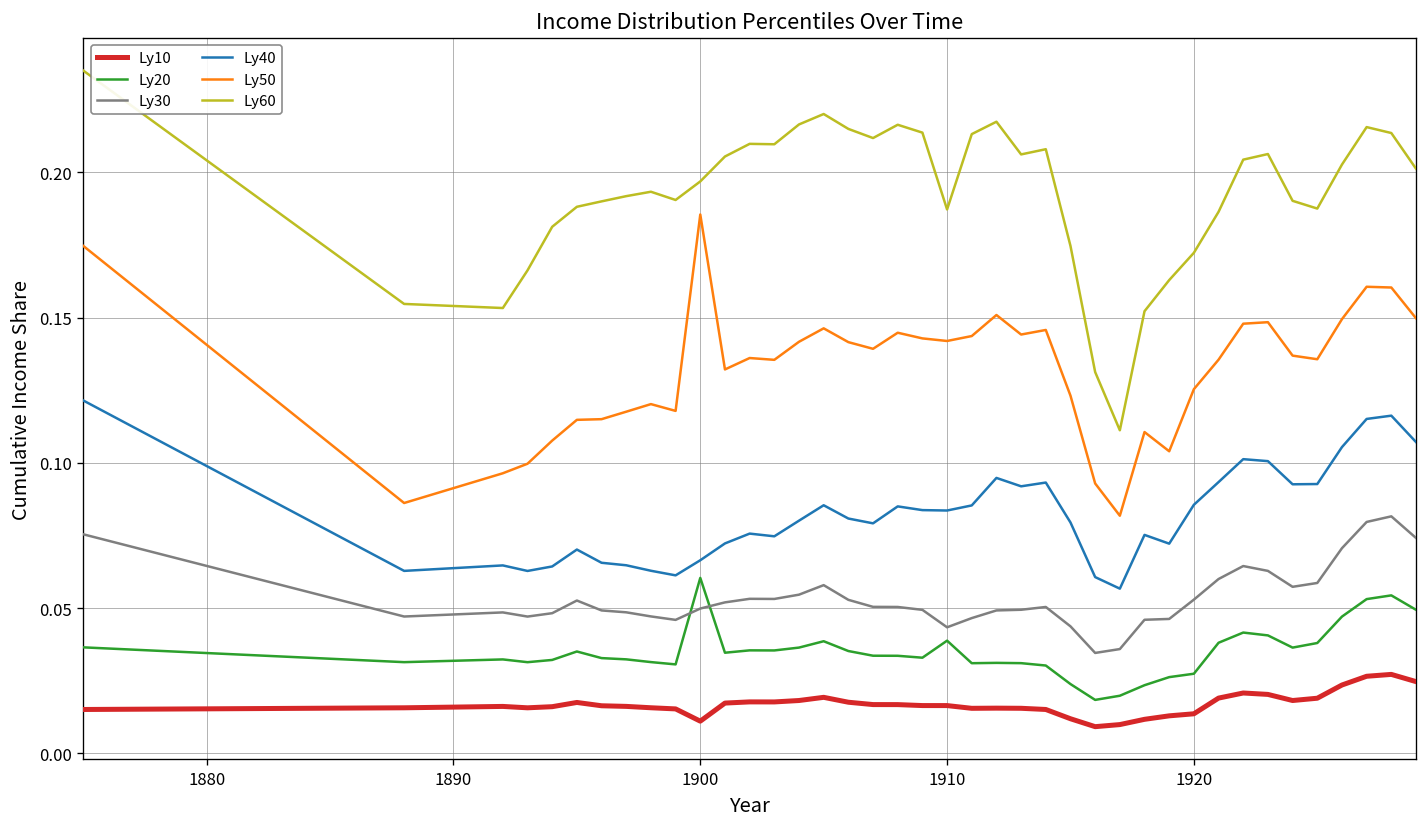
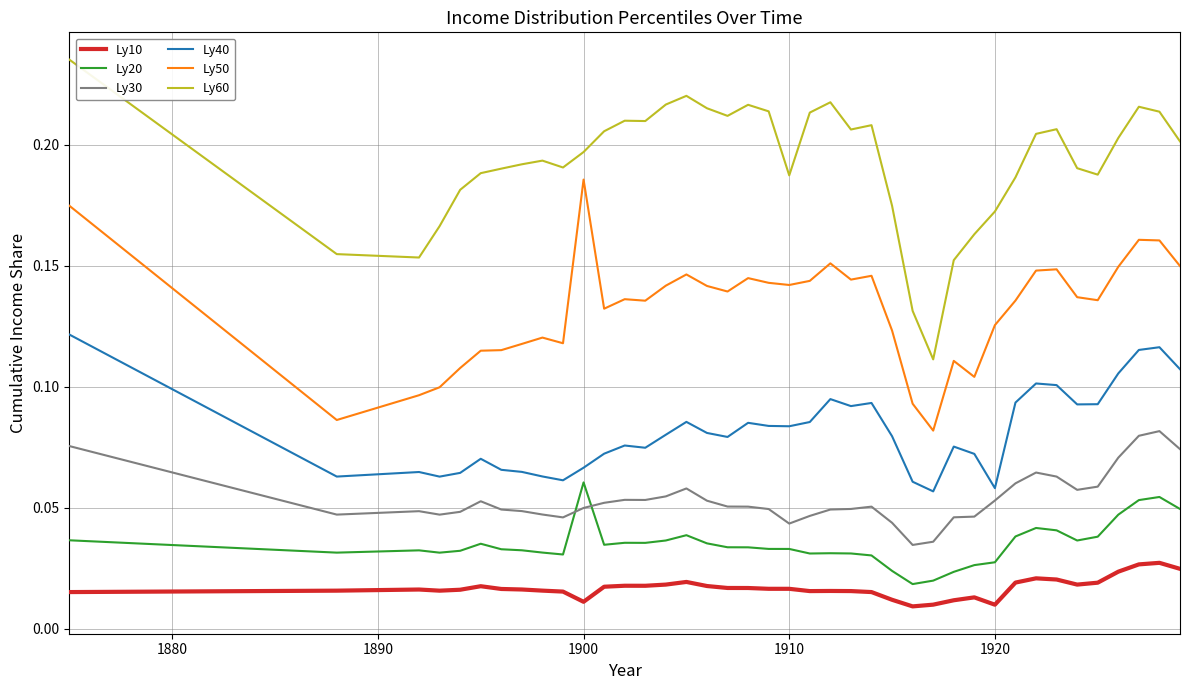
Ly20, 1910: 0.039 -> 0.033
Ly10, 1920: 0.014 -> 0.010
Ly40, 1920: 0.086 -> 0.058
